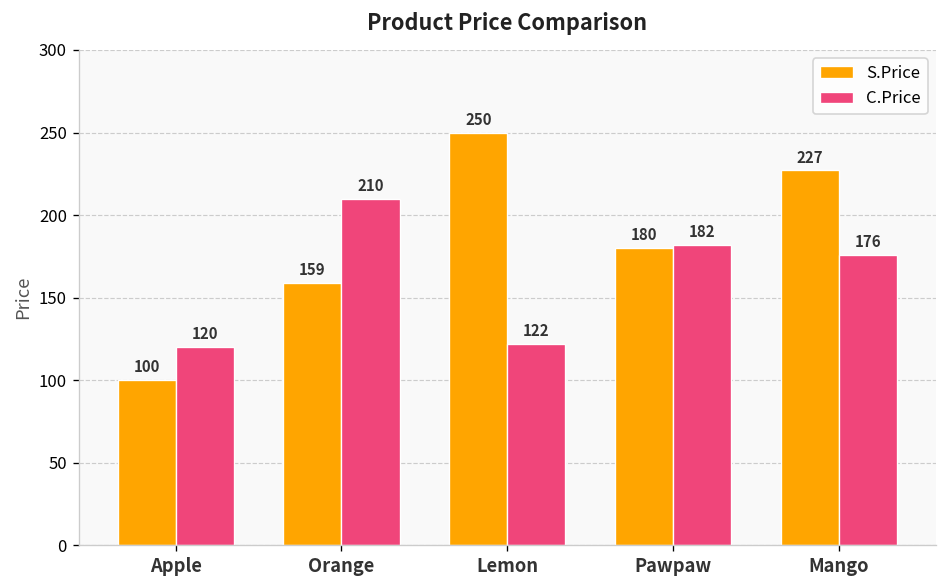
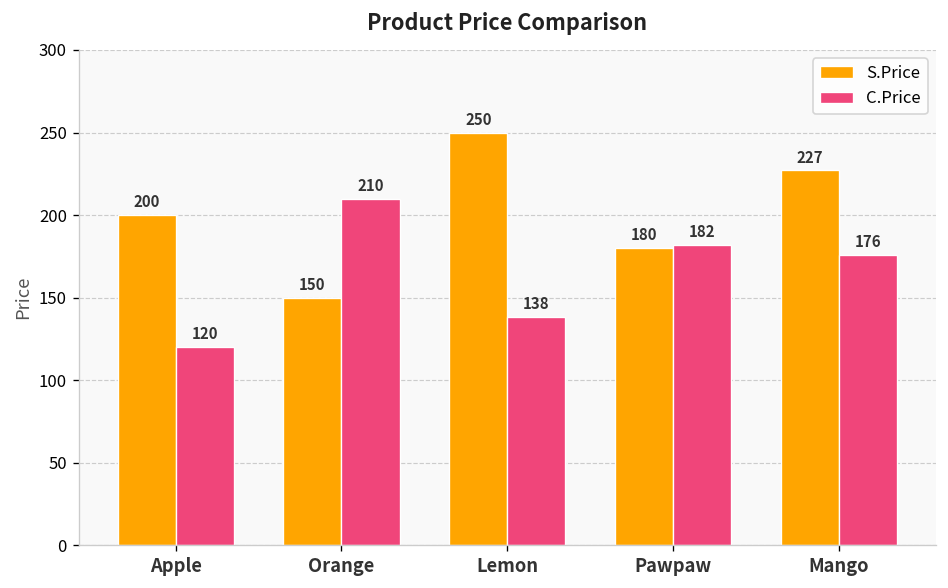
S.Price, Apple: 100 -> 200
S.Price, Orange: 159 -> 150
C.Price, Lemon: 122 -> 138
